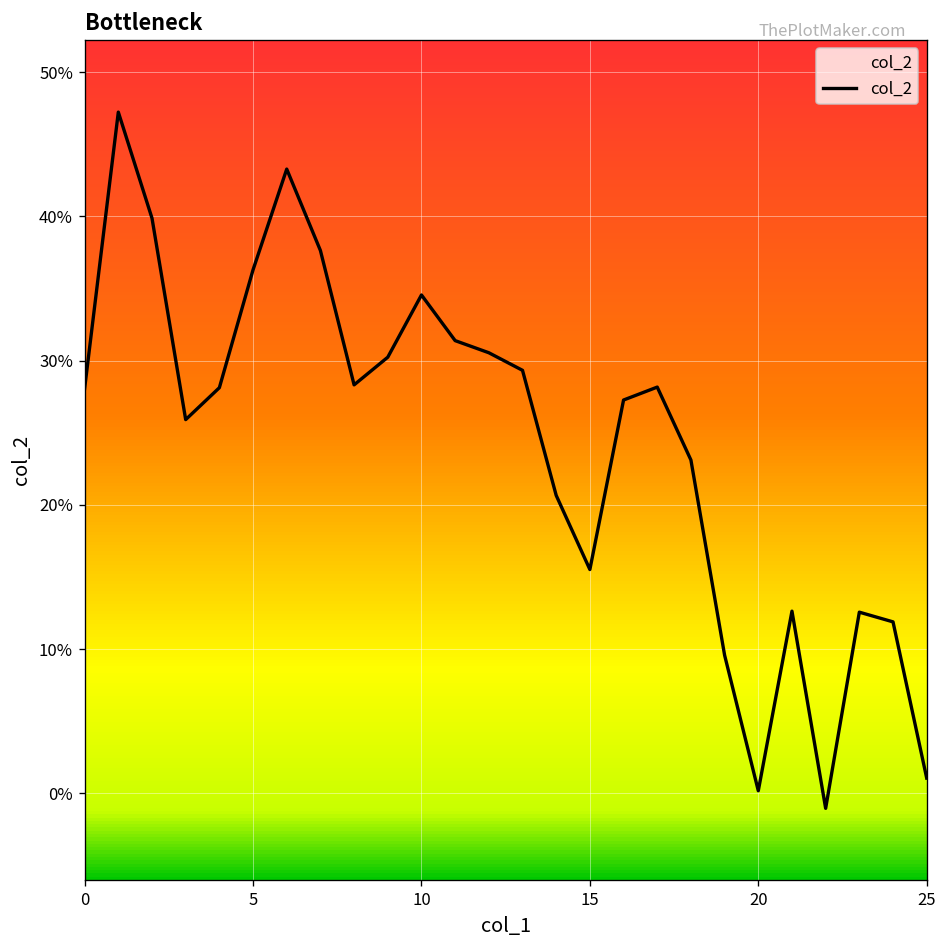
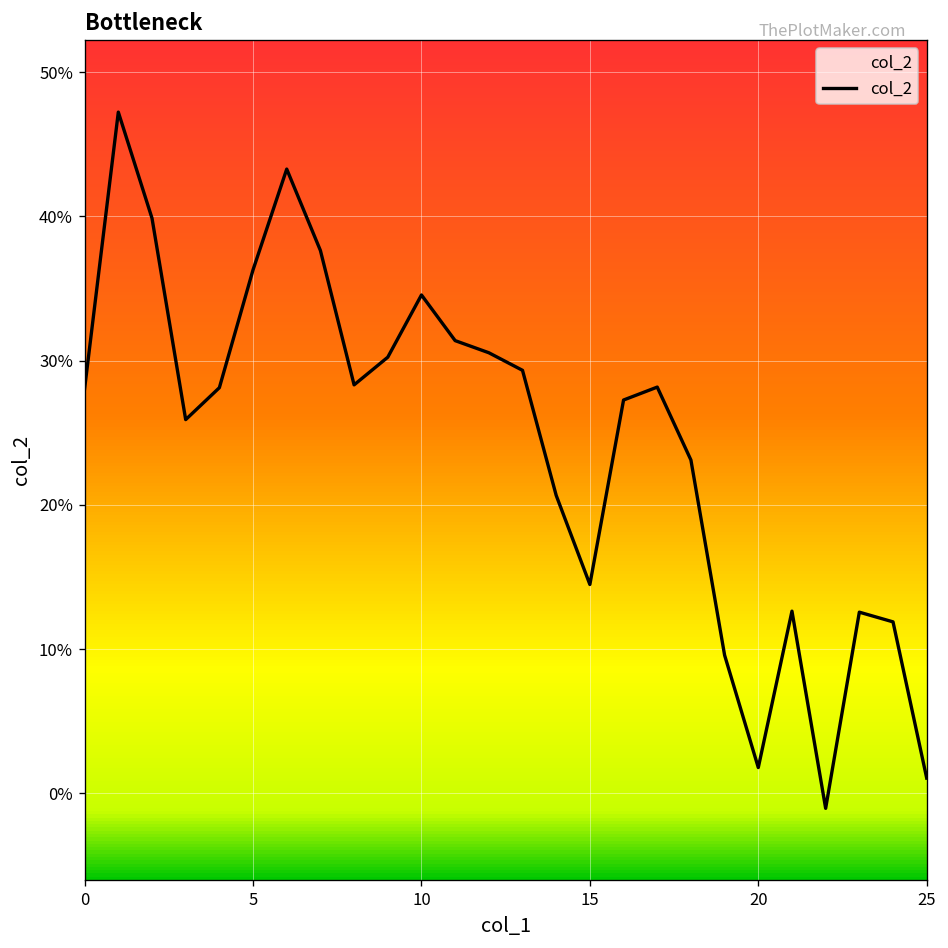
15: 15.5% -> 14.5%
20: 0.2% -> 1.8%
